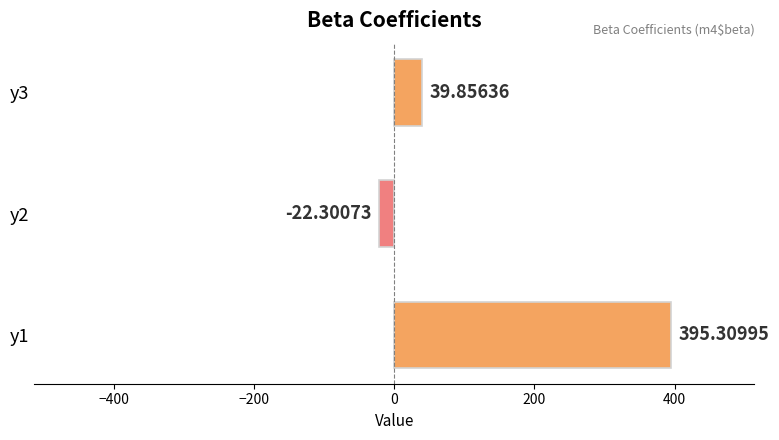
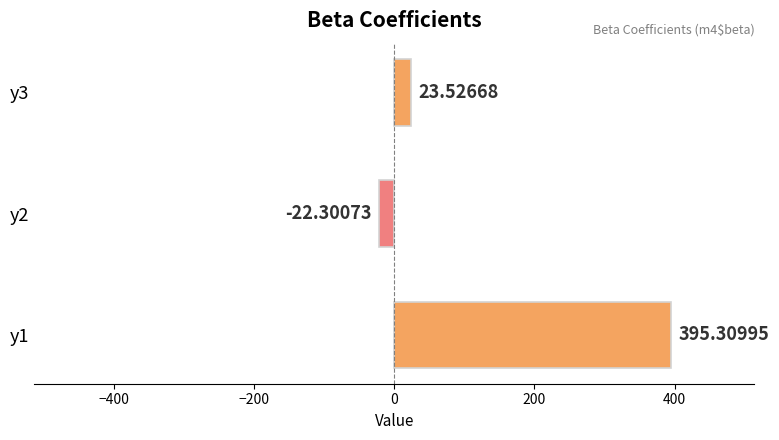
y3: 39.85636 -> 23.52668
